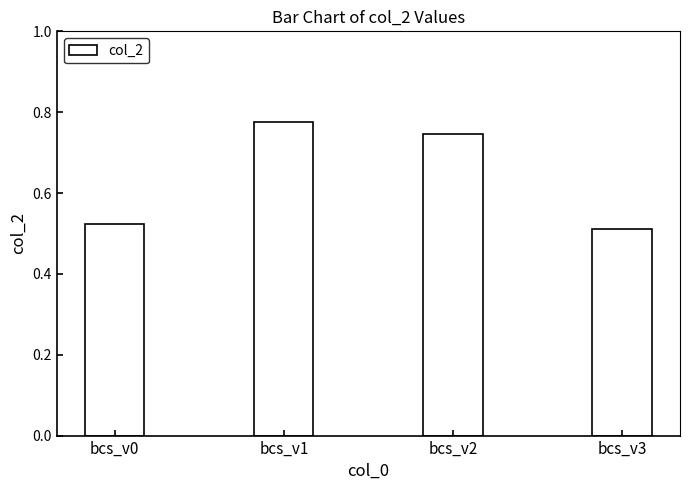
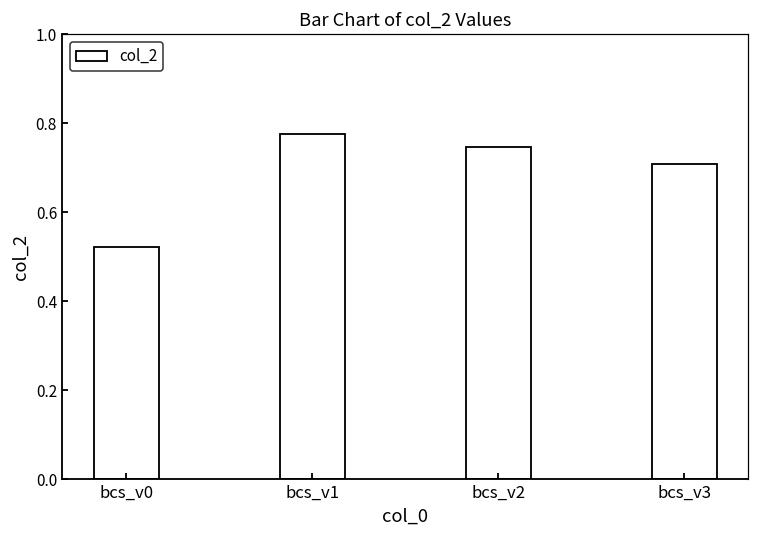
bcs_v3: 0.51 -> 0.71
